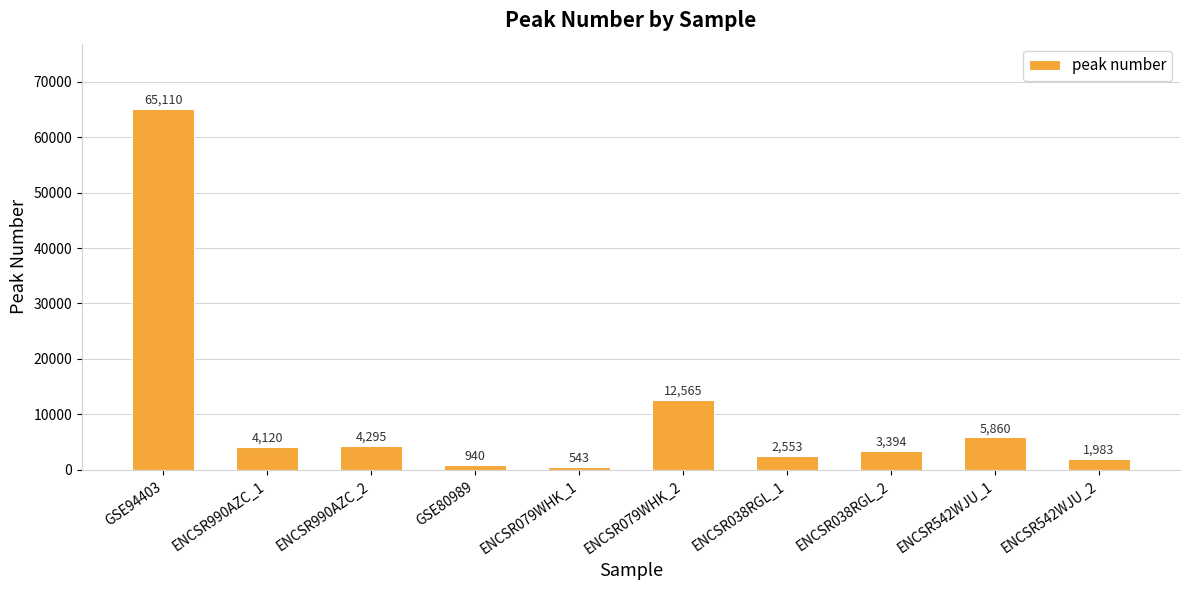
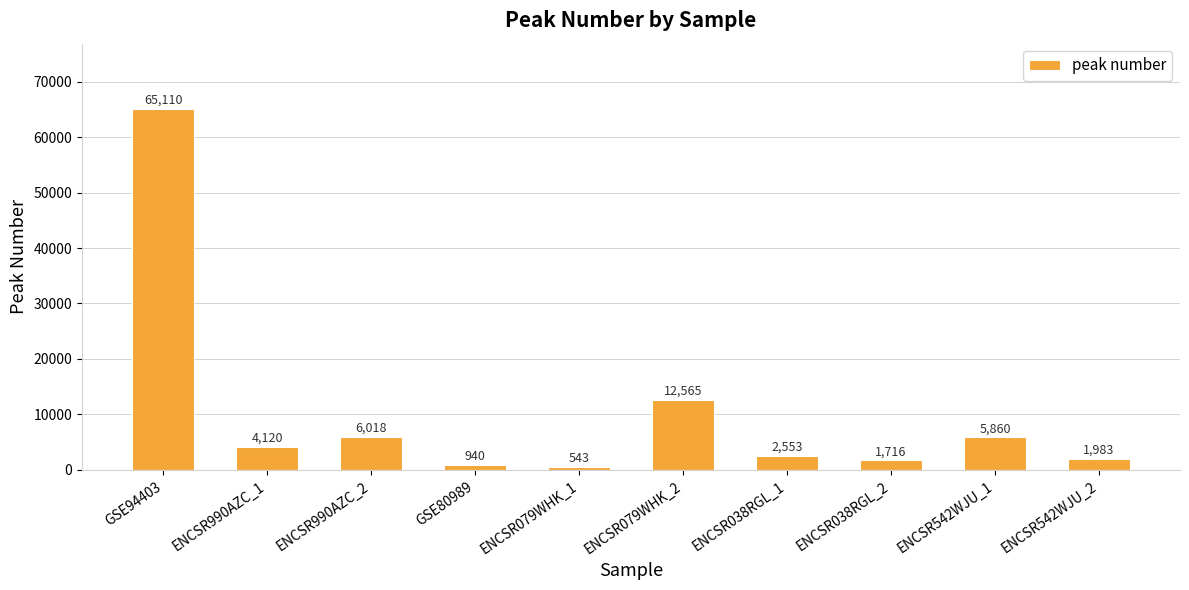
ENCSR990AZC_2: 4,295 -> 6,018
ENCSR038RGL_2: 3,394 -> 1,716
